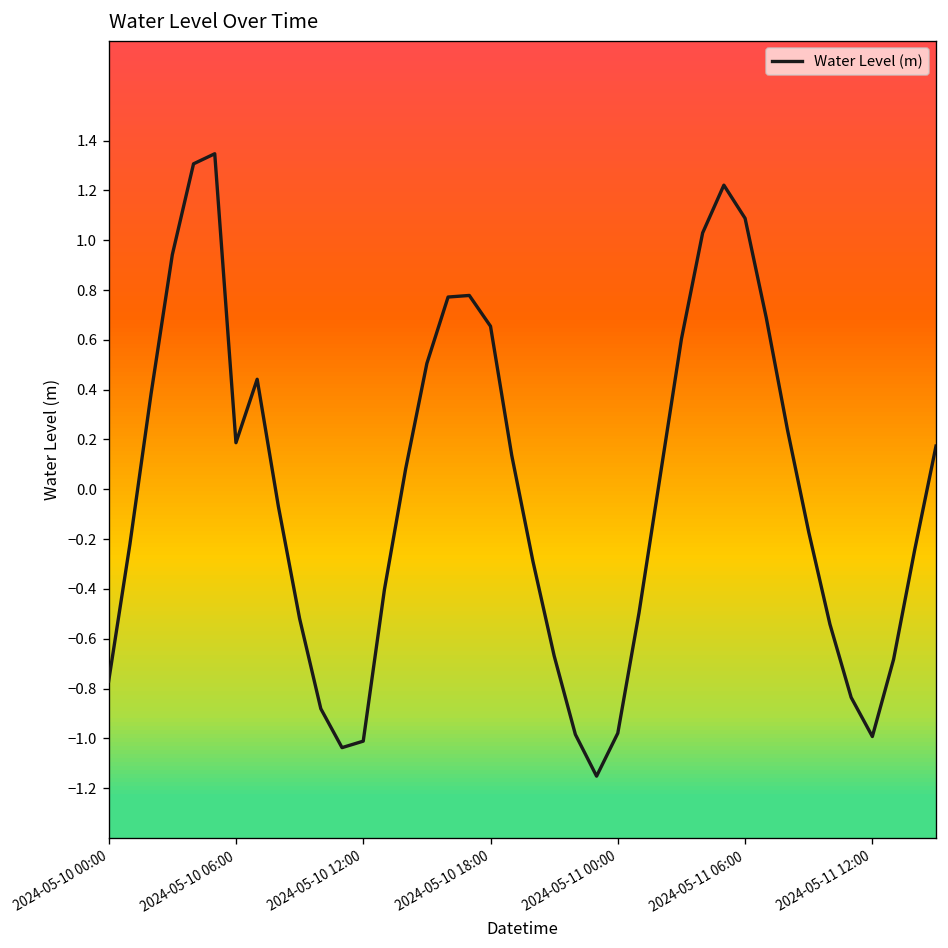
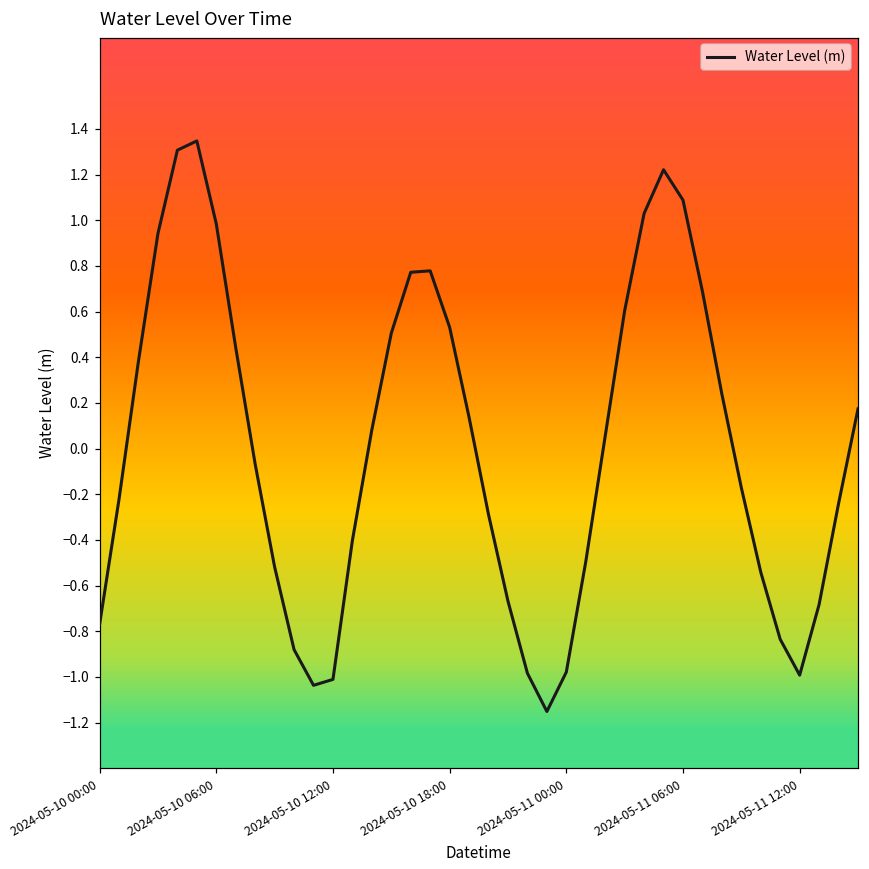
2024-05-10 06:00: 0.19 -> 0.98
2024-05-10 18:00: 0.65 -> 0.53
